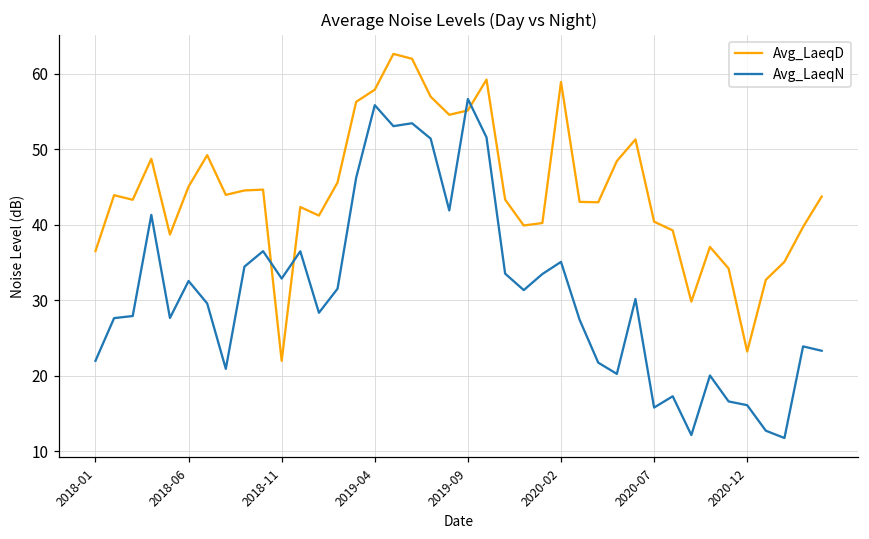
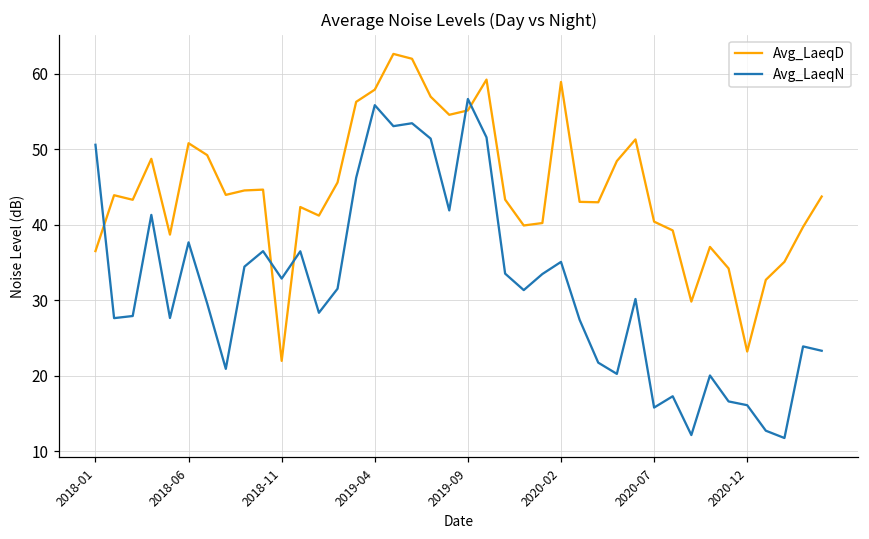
Avg_LaeqN, 2018-01: 22 -> 51
Avg_LaeqD, 2018-06: 45 -> 51
Avg_LaeqN, 2018-06: 33 -> 38
